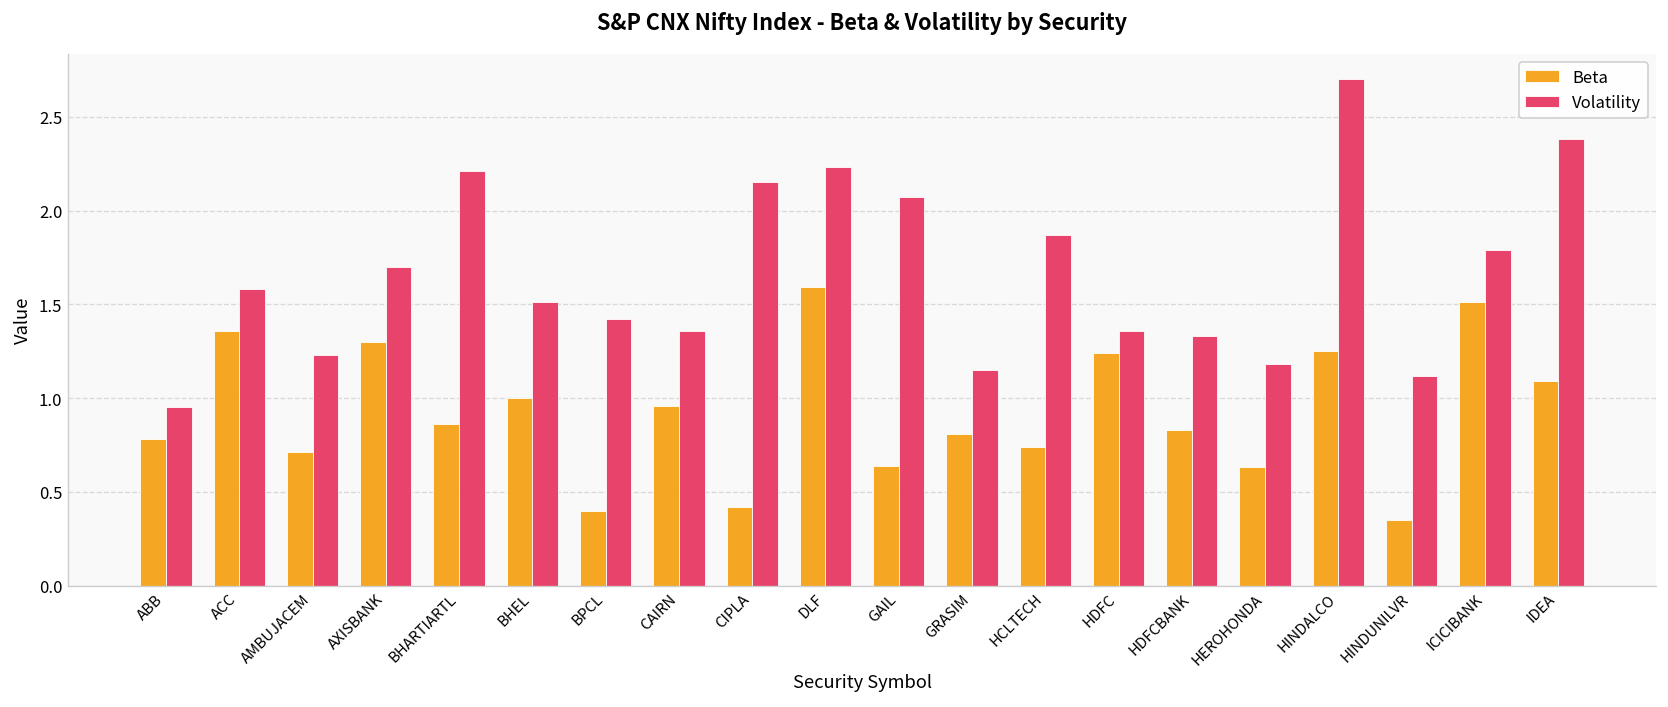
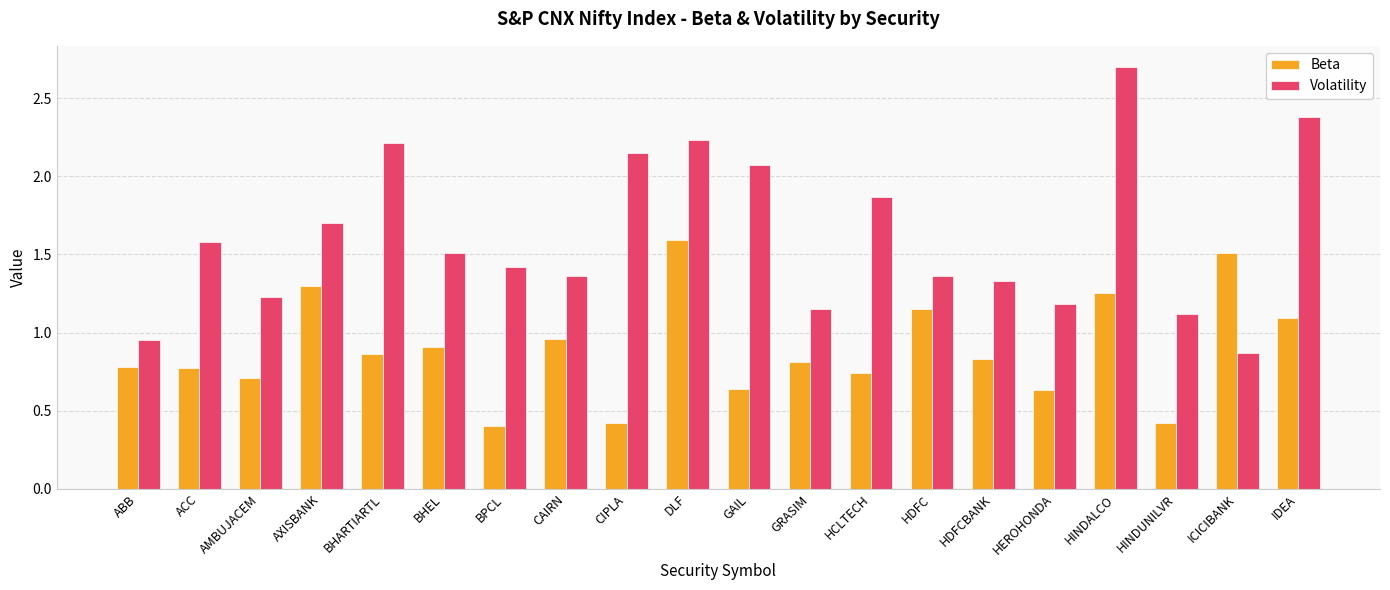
Beta, ACC: 1.36 -> 0.77
Beta, BHEL: 1.00 -> 0.91
Beta, HDFC: 1.24 -> 1.15
Beta, HINDUNILVR: 0.35 -> 0.42
Volatility, ICICIBANK: 1.79 -> 0.87
